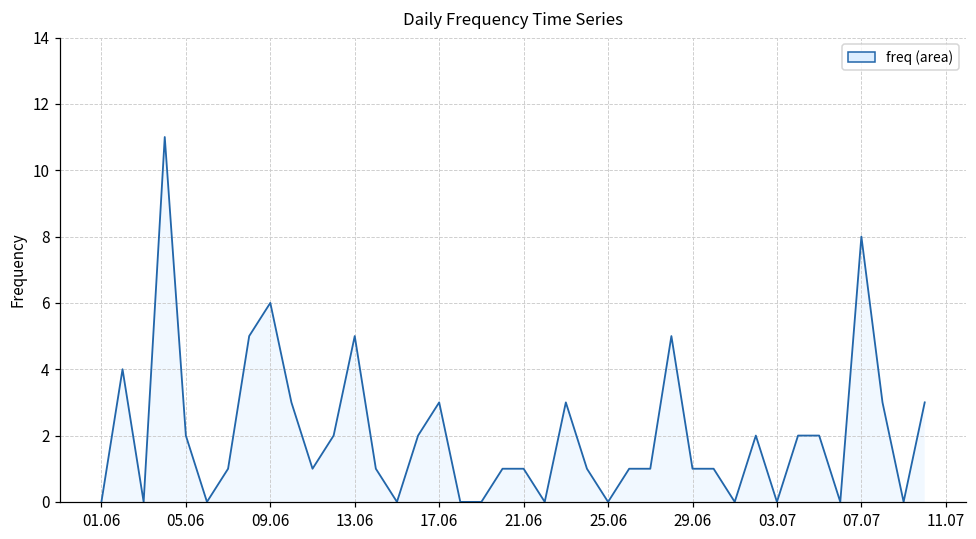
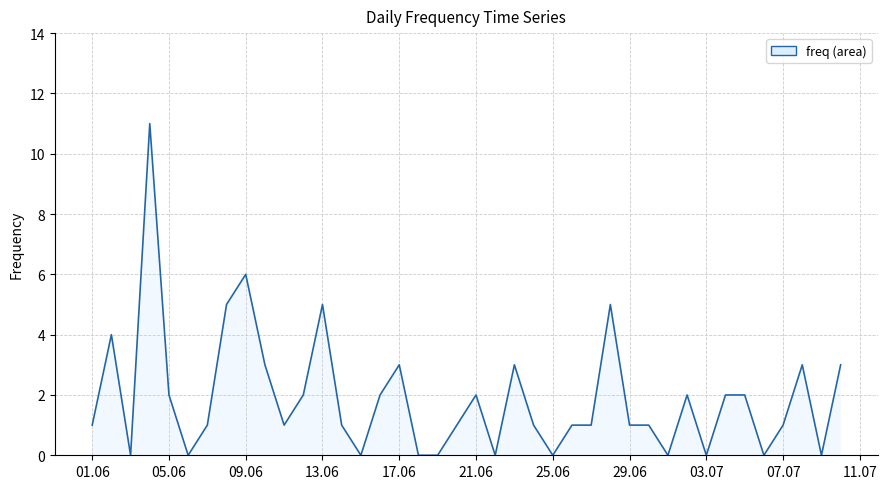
01.06: 0 -> 1
21.06: 1 -> 2
07.07: 8 -> 1
